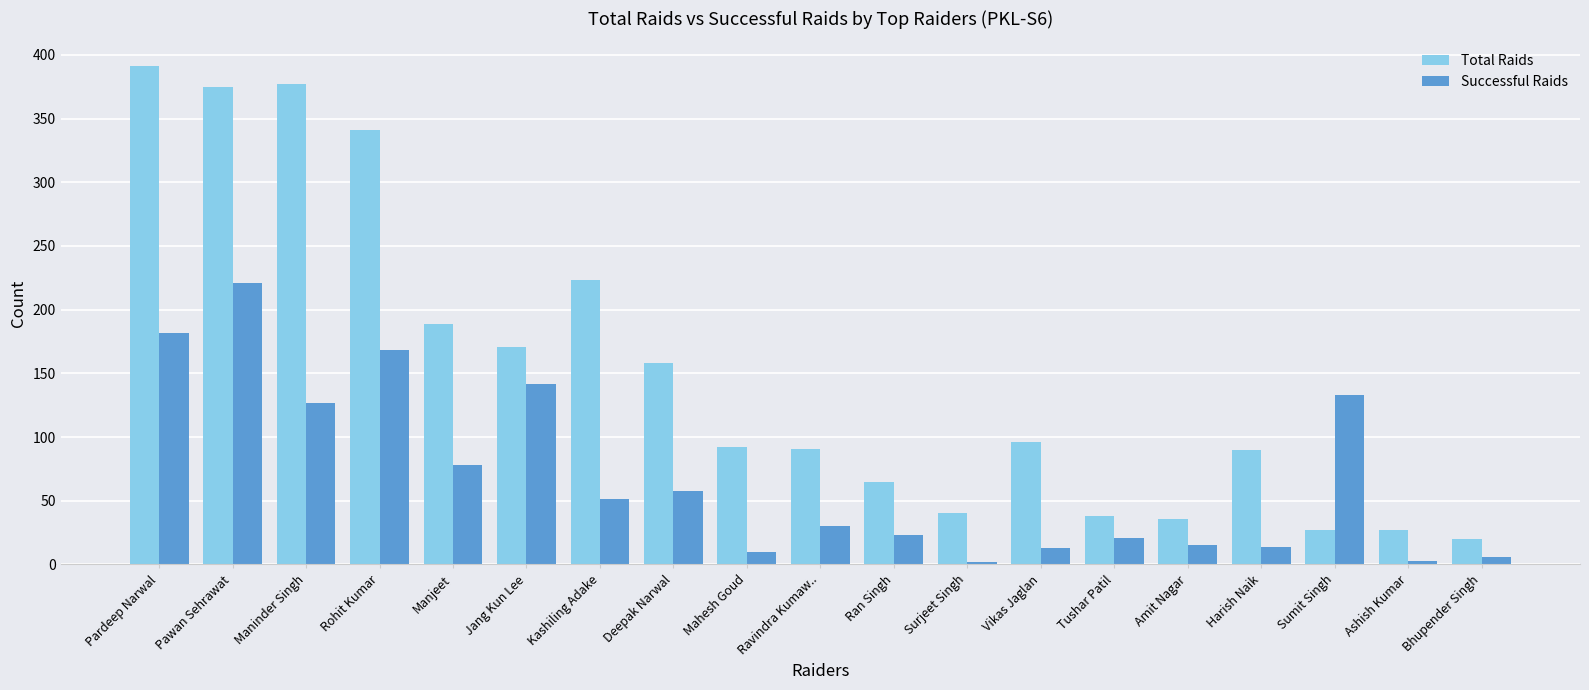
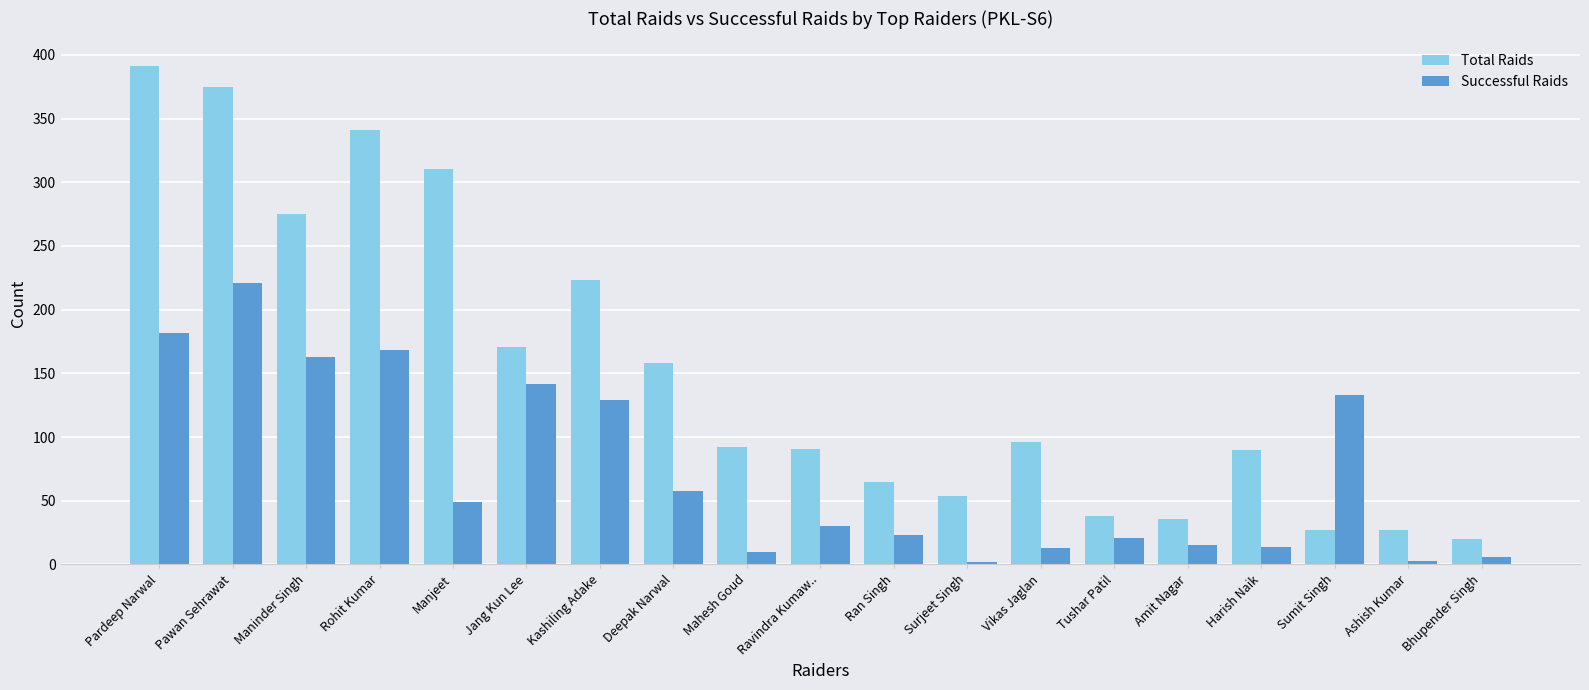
Total Raids, Maninder Singh: 377 -> 275
Successful Raids, Maninder Singh: 127 -> 163
Total Raids, Manjeet: 189 -> 310
Successful Raids, Manjeet: 78 -> 49
Successful Raids, Kashiling Adake: 51 -> 129
Total Raids, Surjeet Singh: 40 -> 54
